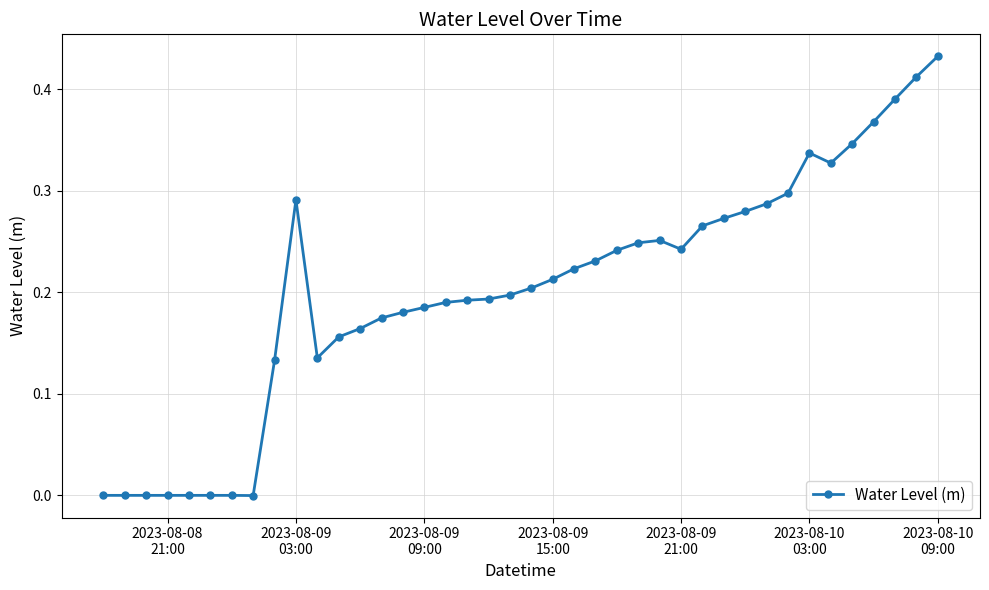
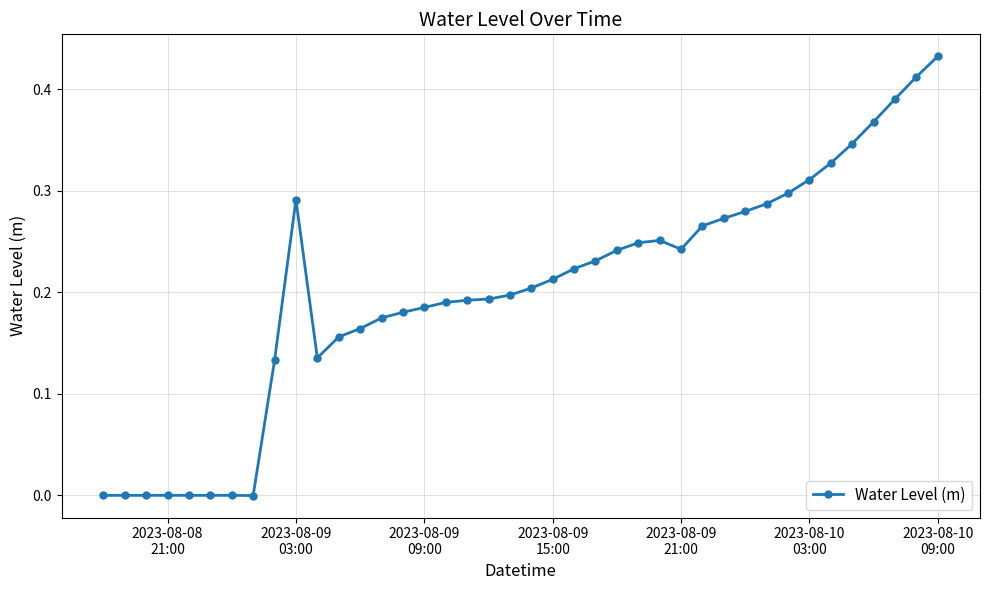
2023-08-10 03:00: 0.337 -> 0.311
